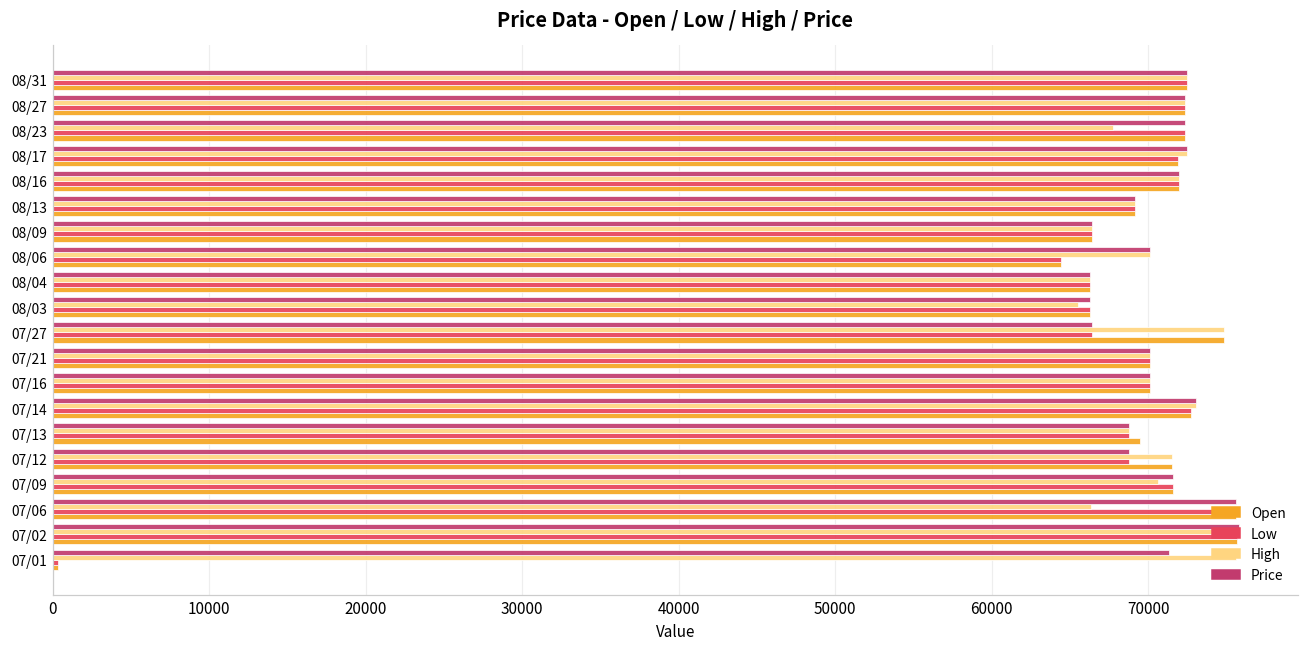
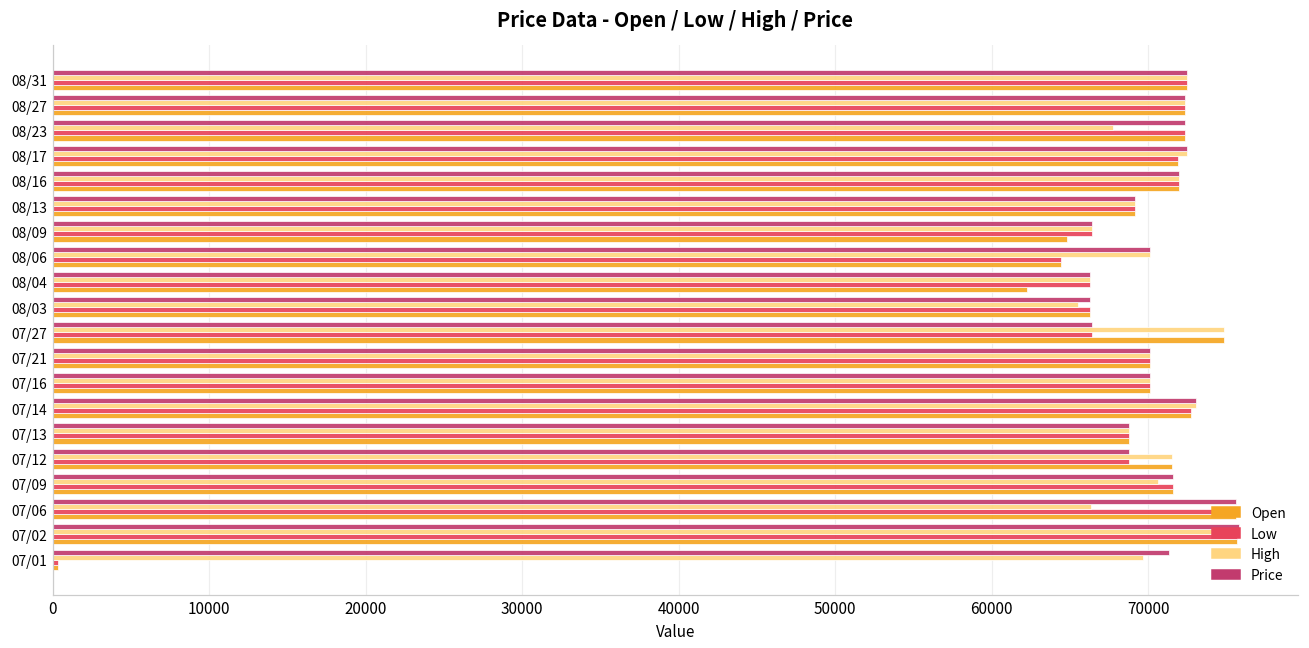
Open, 08/09: 66400 -> 64800
Open, 08/04: 66300 -> 62200
Open, 07/13: 69500 -> 68800
High, 07/01: 75600 -> 69700
